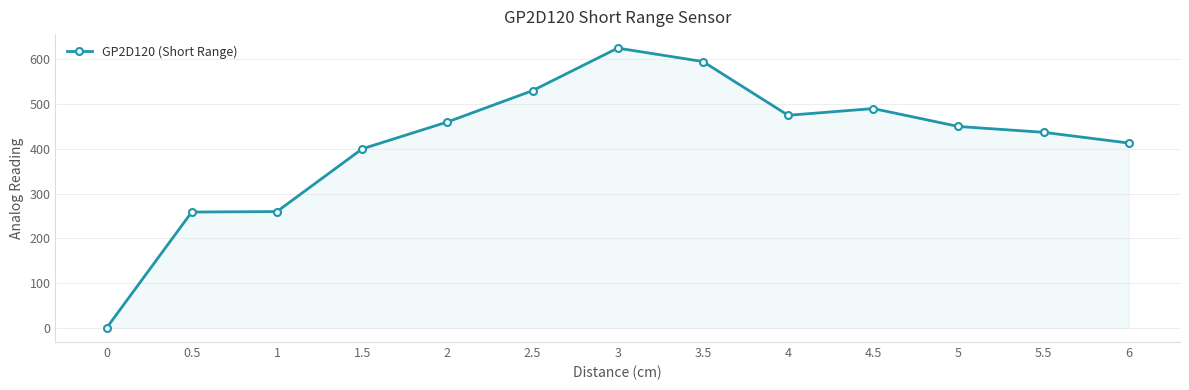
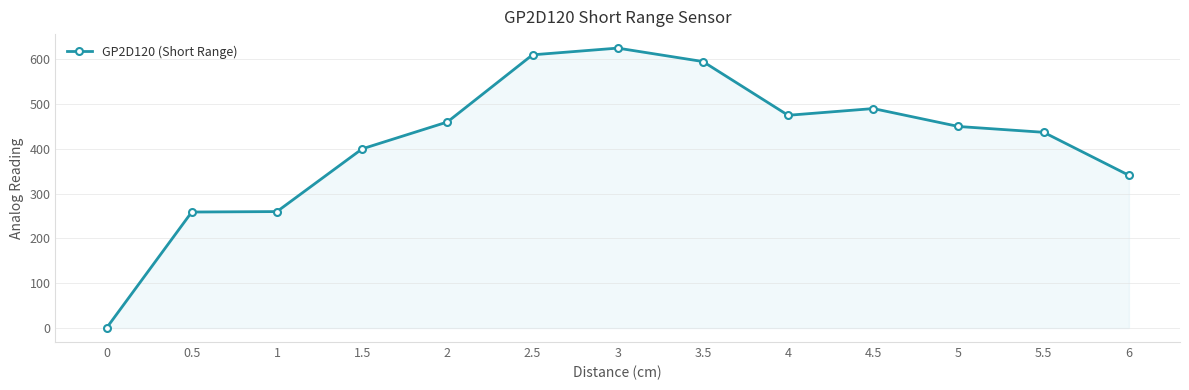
2.5: 530 -> 610
6: 410 -> 340
